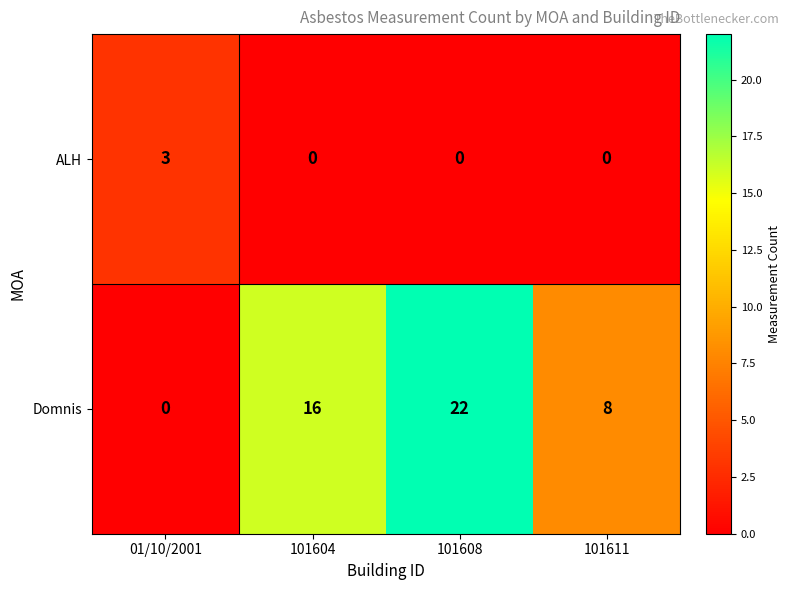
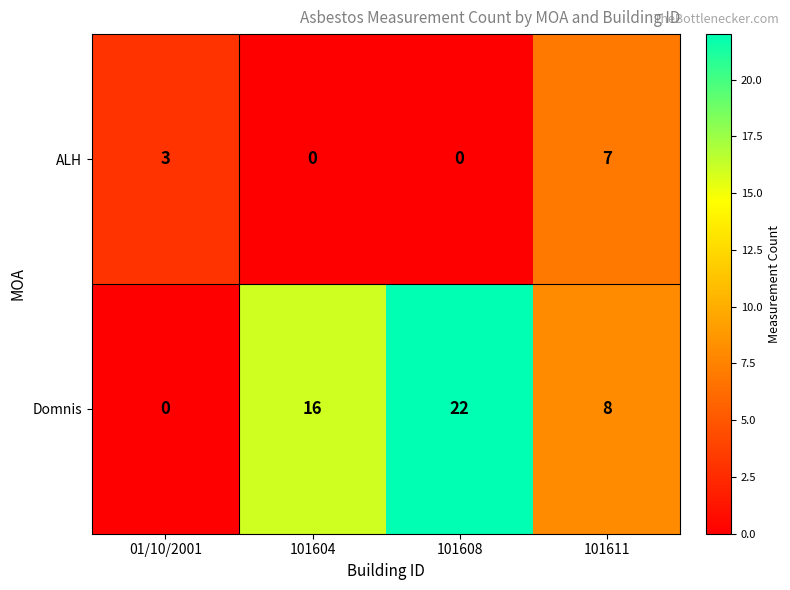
ALH, 101611: 0 -> 7
